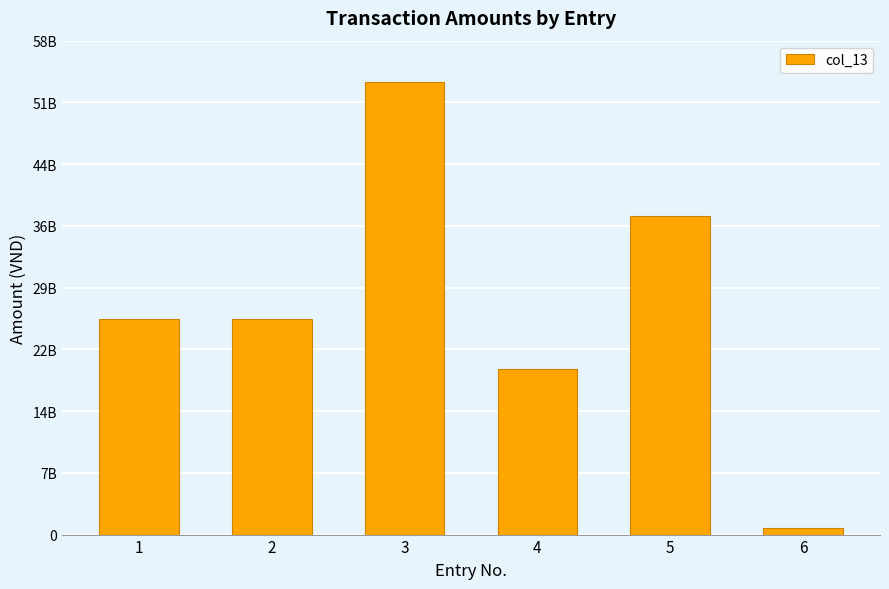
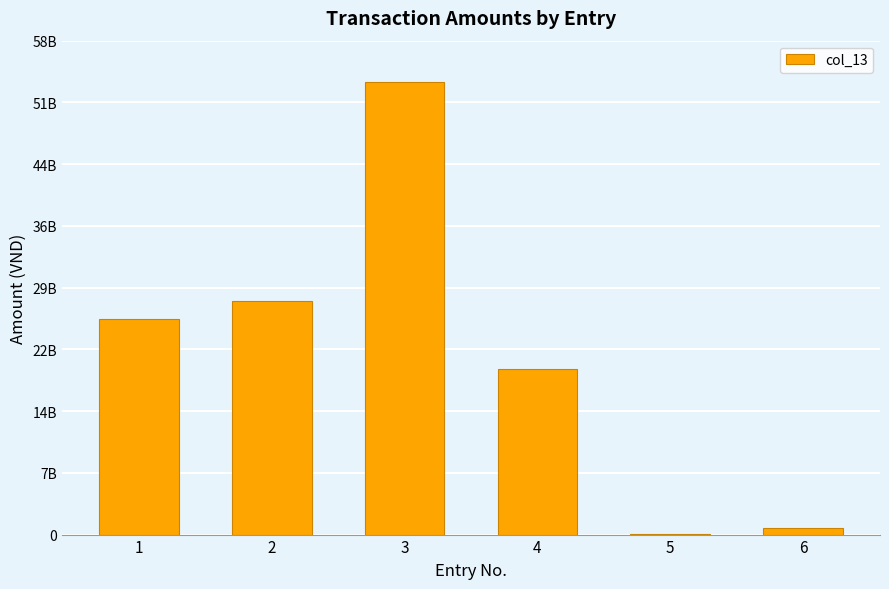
2: 25000000000 -> 27000000000
5: 37000000000 -> 0
